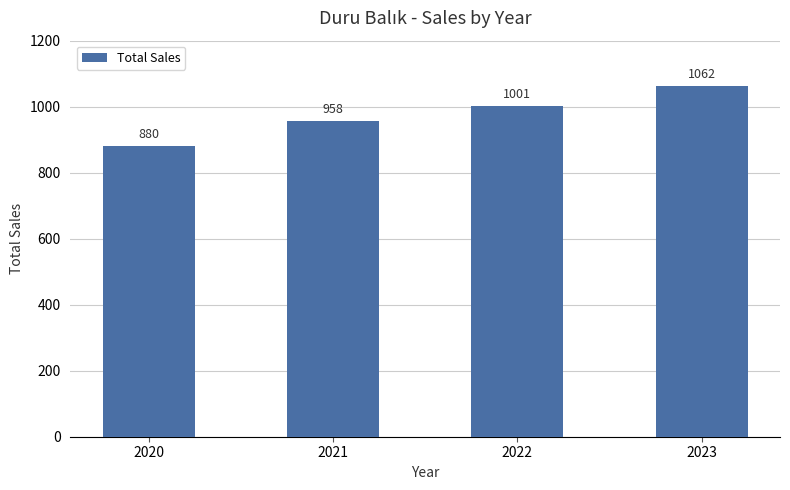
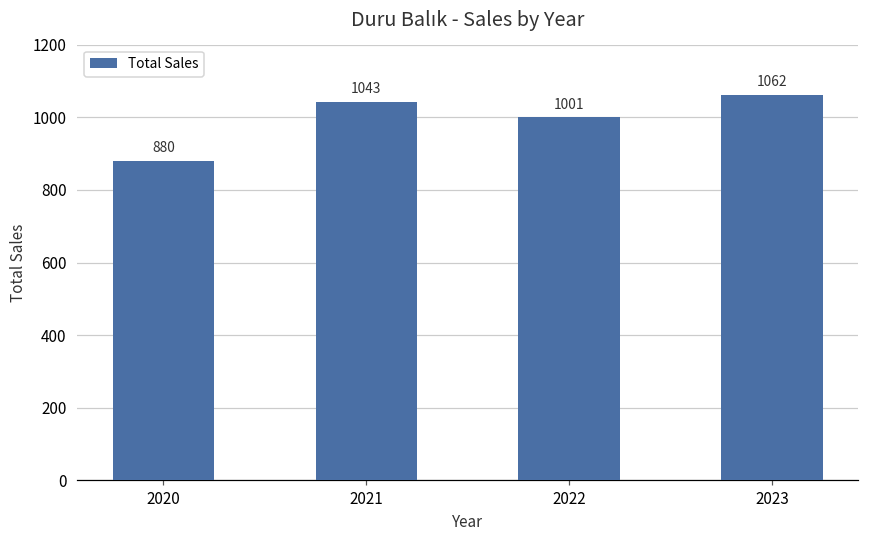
2021: 958 -> 1043
